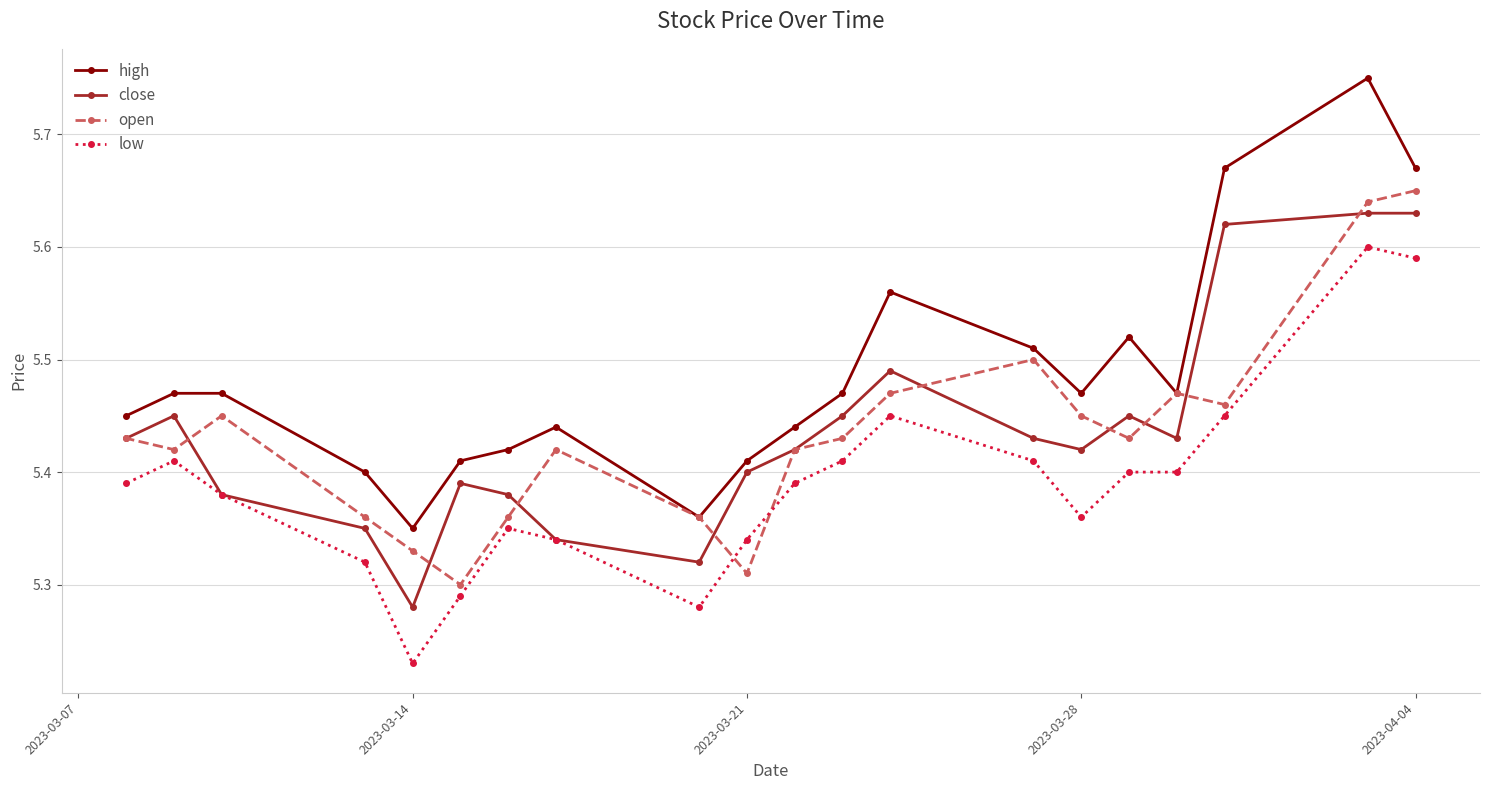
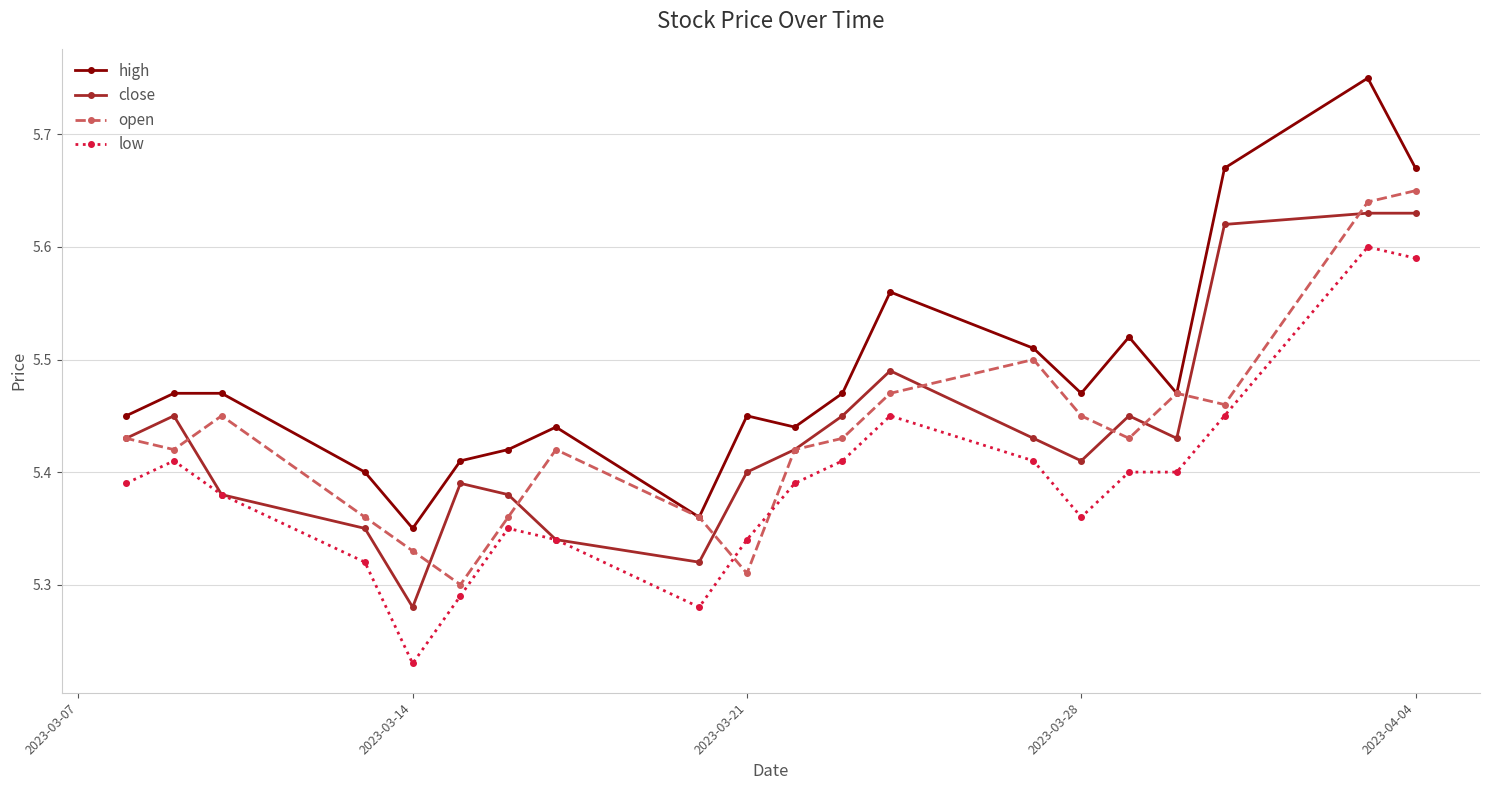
high, 2023-03-21: 5.41 -> 5.45
close, 2023-03-28: 5.42 -> 5.41
